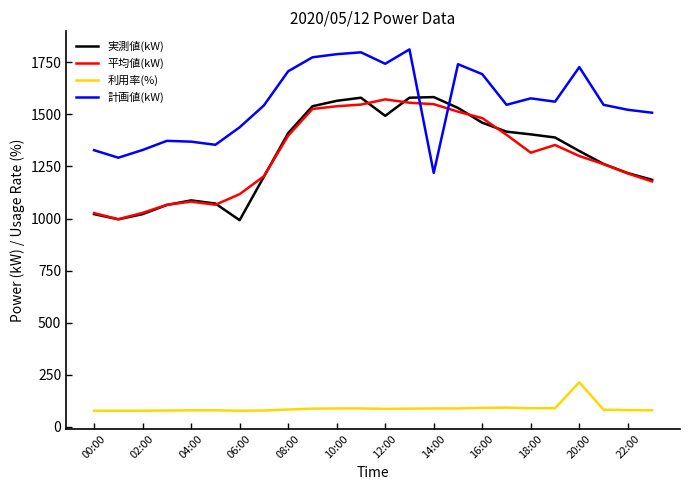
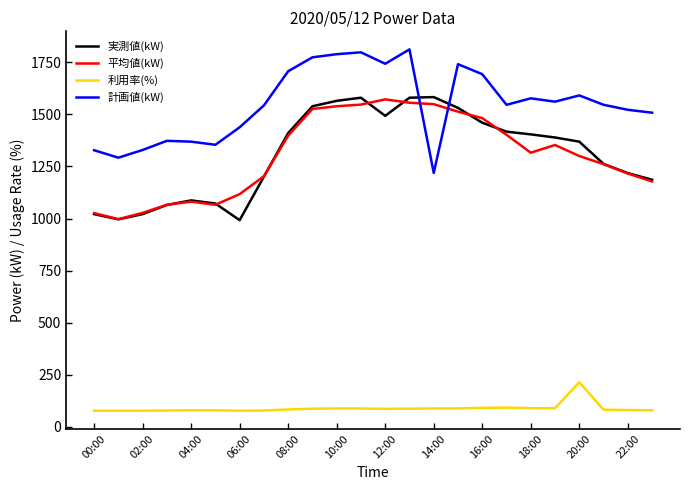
実測値(kW), 20:00: 1320 -> 1370
計画値(kW), 20:00: 1730 -> 1590
